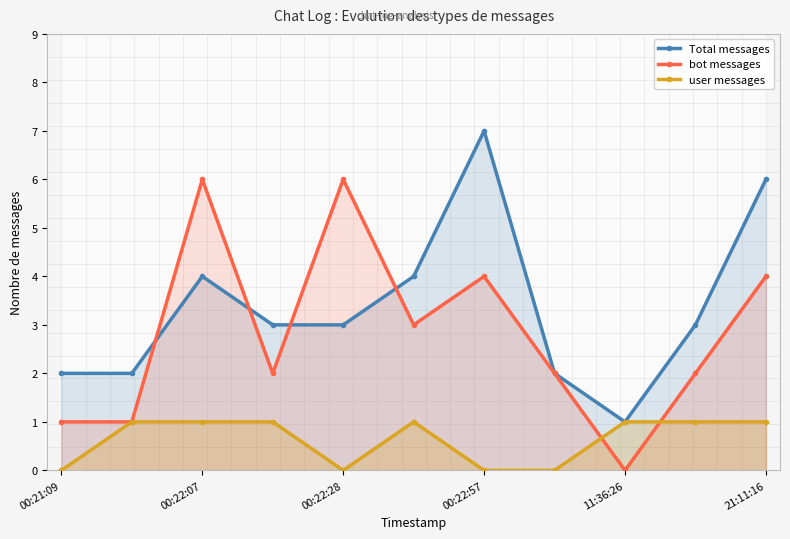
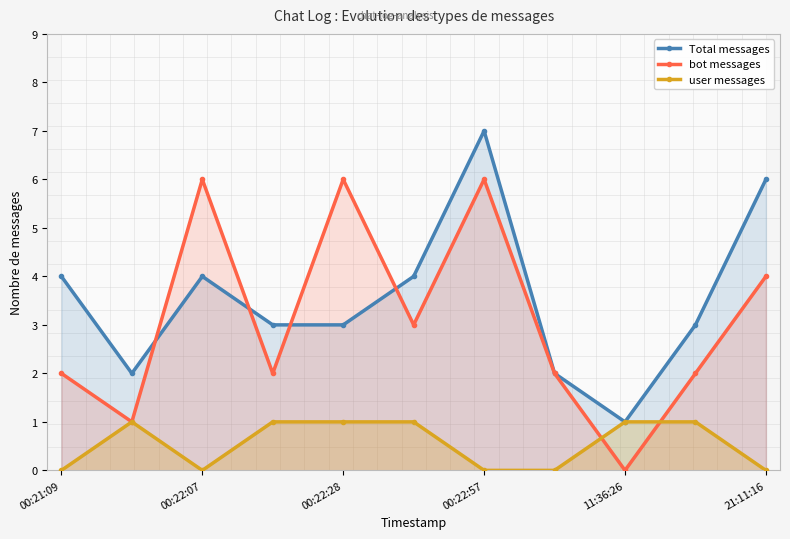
Total messages, 00:21:09: 2 -> 4
bot messages, 00:21:09: 1 -> 2
user messages, 00:22:07: 1 -> 0
user messages, 00:22:28: 0 -> 1
bot messages, 00:22:57: 4 -> 6
user messages, 21:11:16: 1 -> 0
